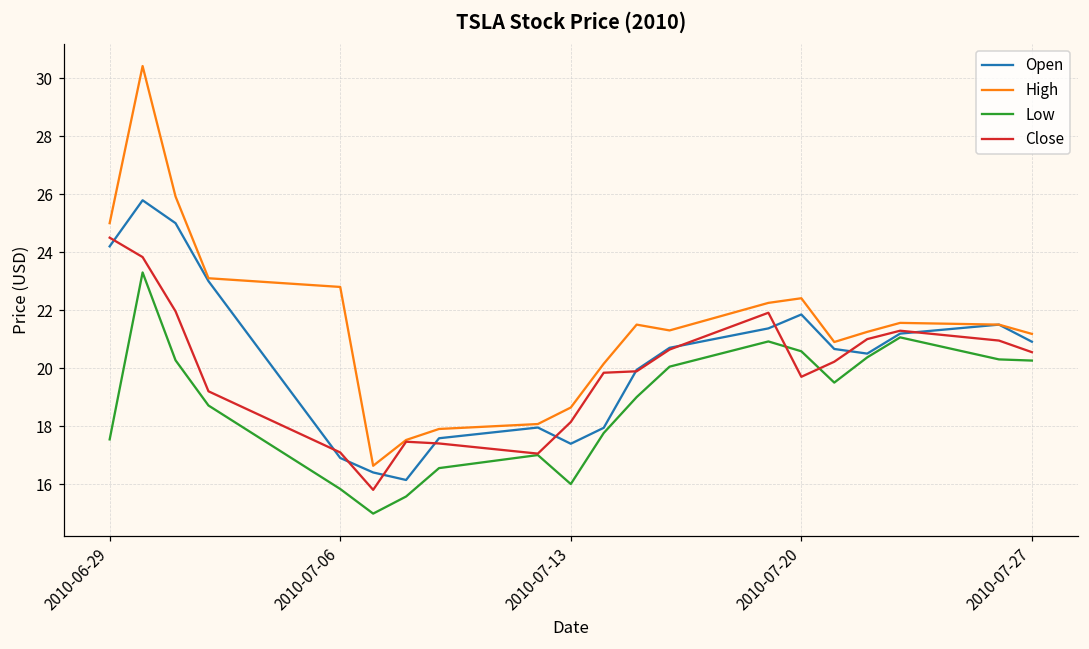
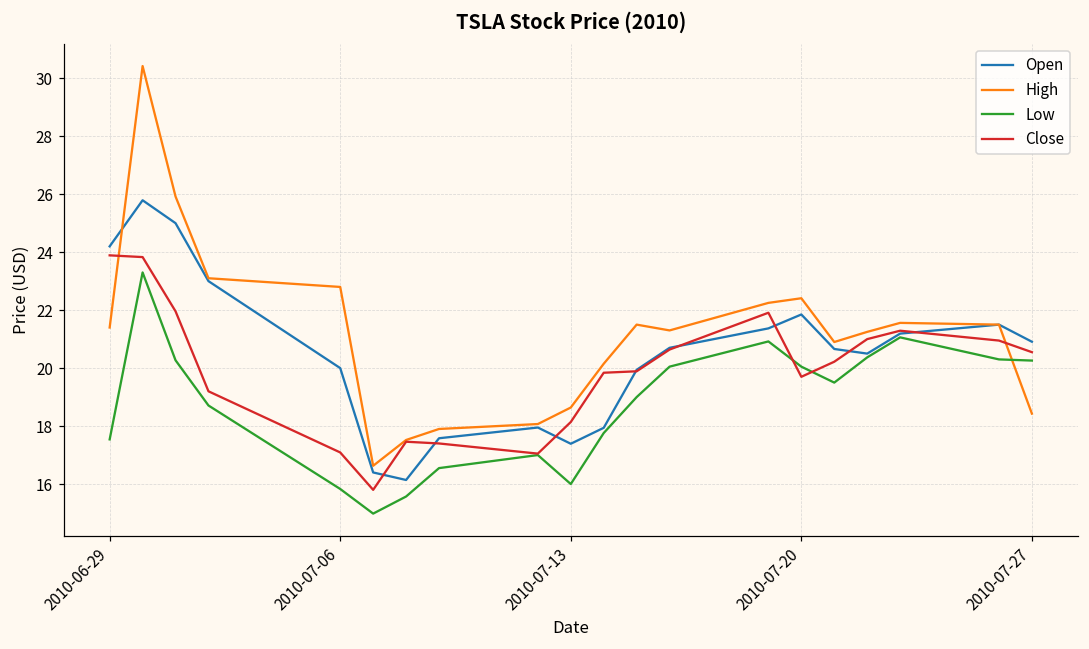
High, 2010-06-29: 25.0 -> 21.4
Close, 2010-06-29: 24.5 -> 23.9
Open, 2010-07-06: 16.9 -> 20.0
Low, 2010-07-20: 20.6 -> 20.1
High, 2010-07-27: 21.2 -> 18.4
